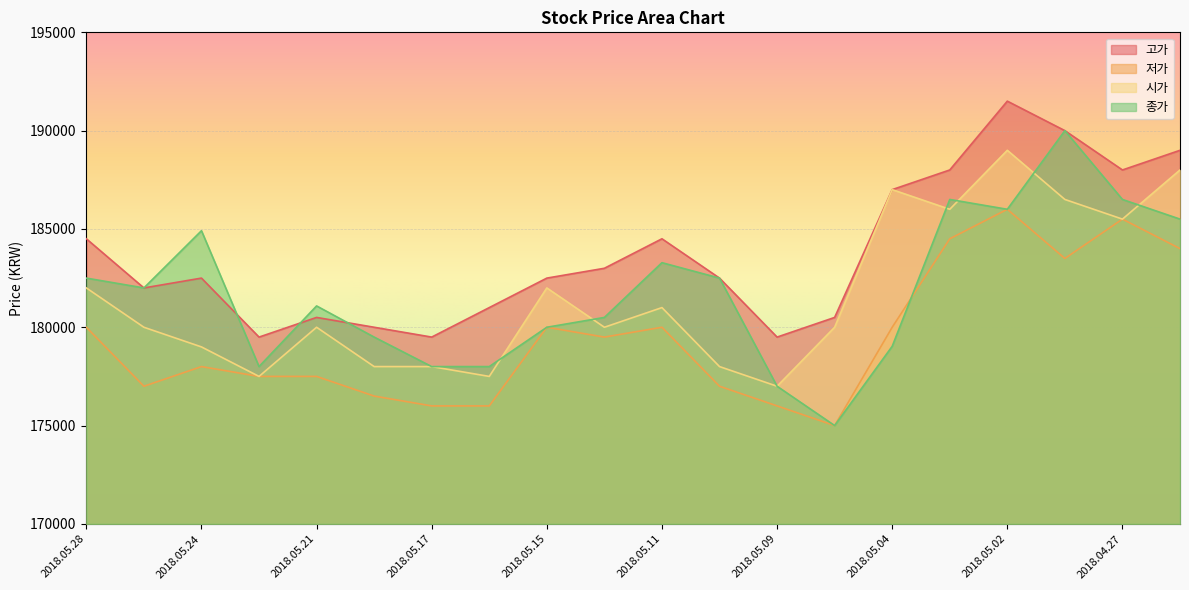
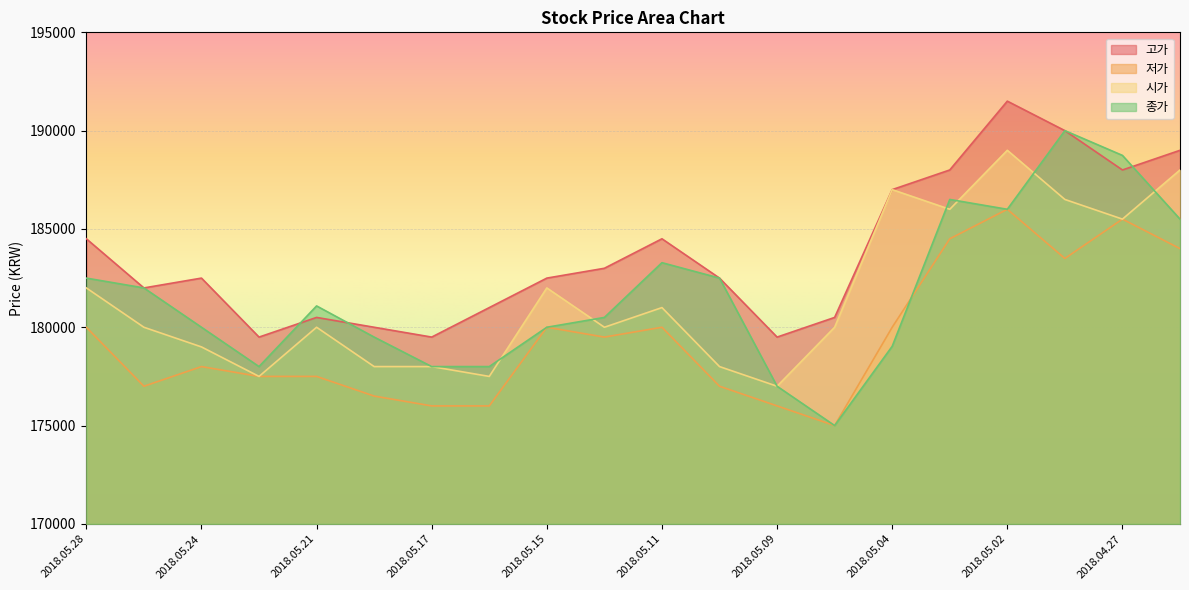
종가, 2018.05.24: 184900 -> 180000
종가, 2018.04.27: 186500 -> 188700
